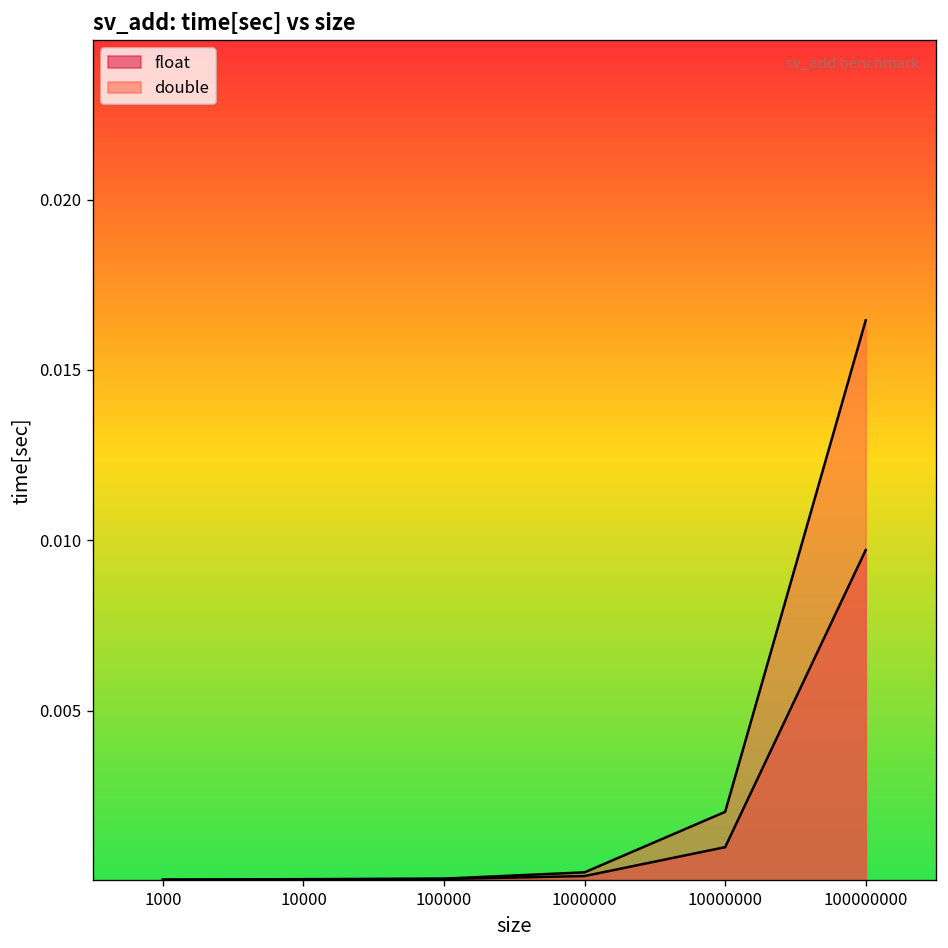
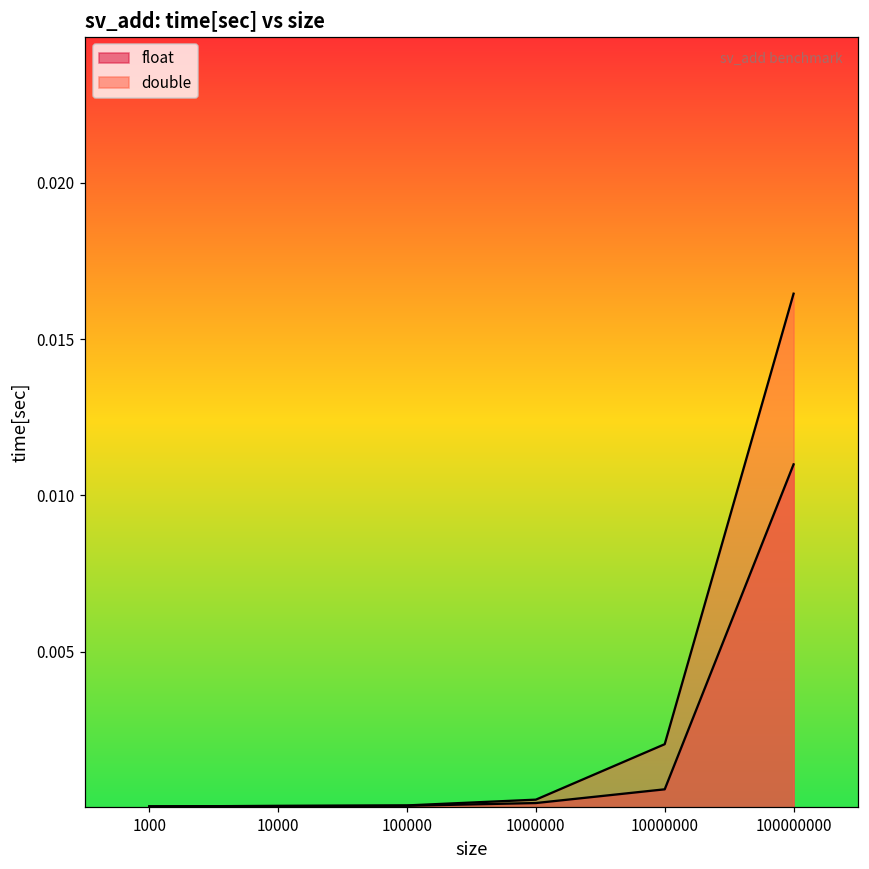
float, 10000000: 0.0010 -> 0.0006
float, 100000000: 0.0097 -> 0.0110
